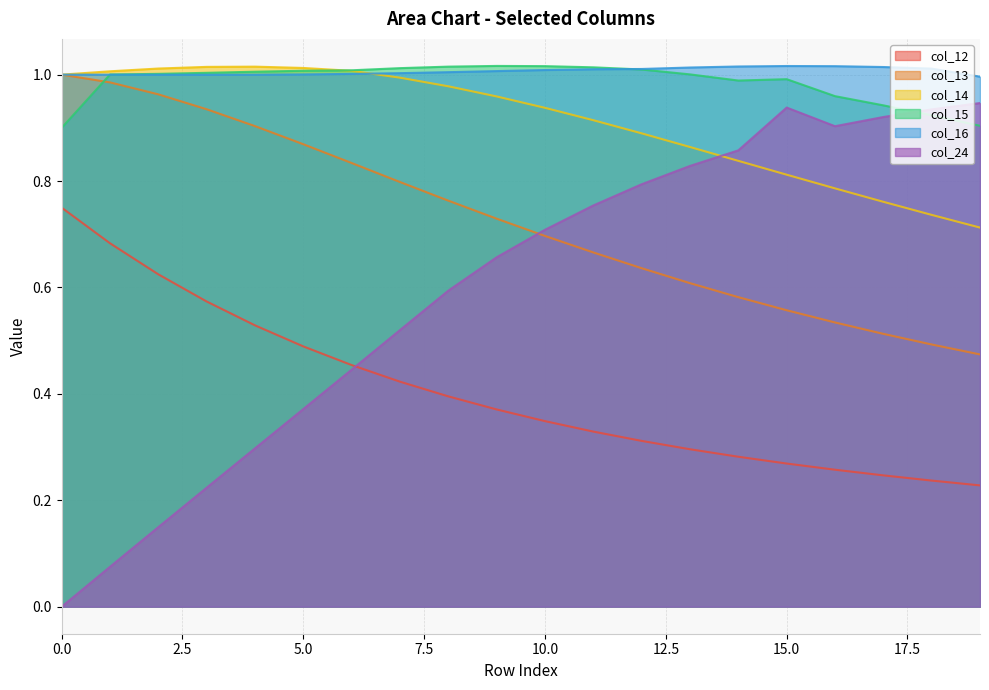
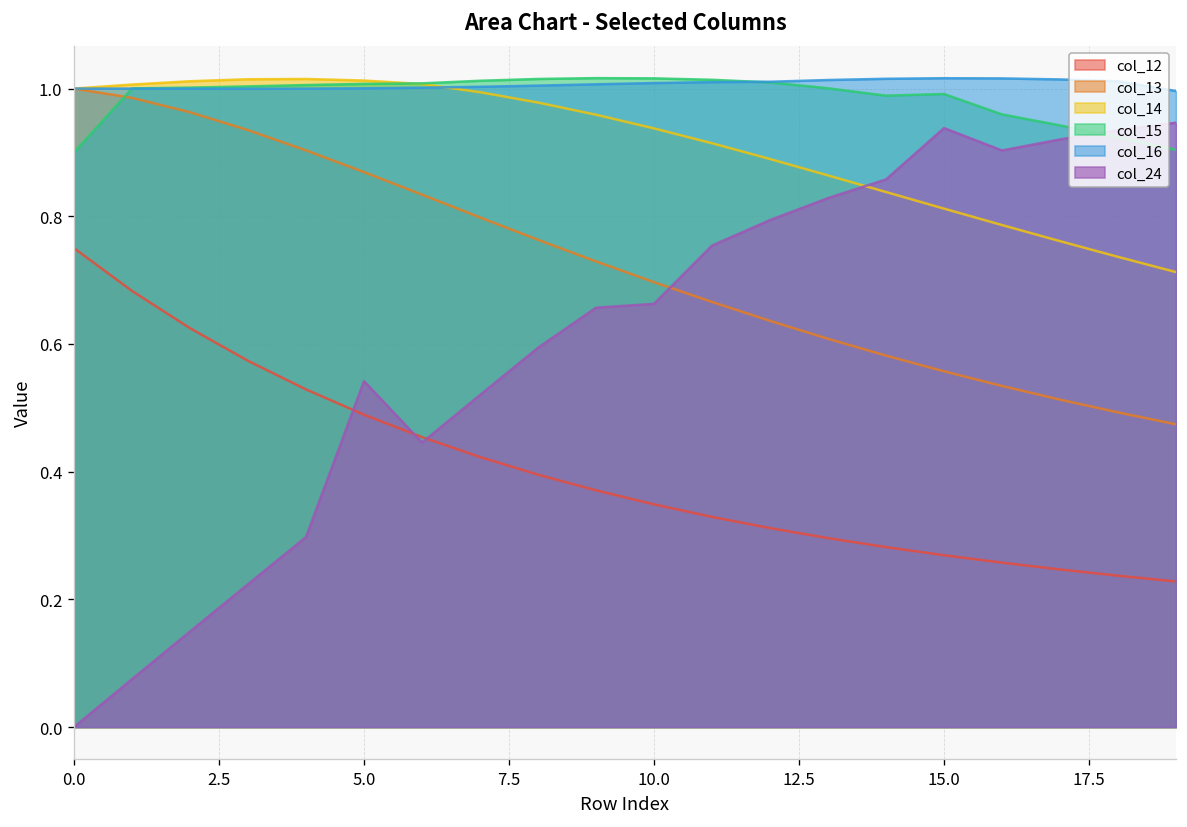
col_24, 5.0: 0.37 -> 0.54
col_24, 10.0: 0.71 -> 0.66
